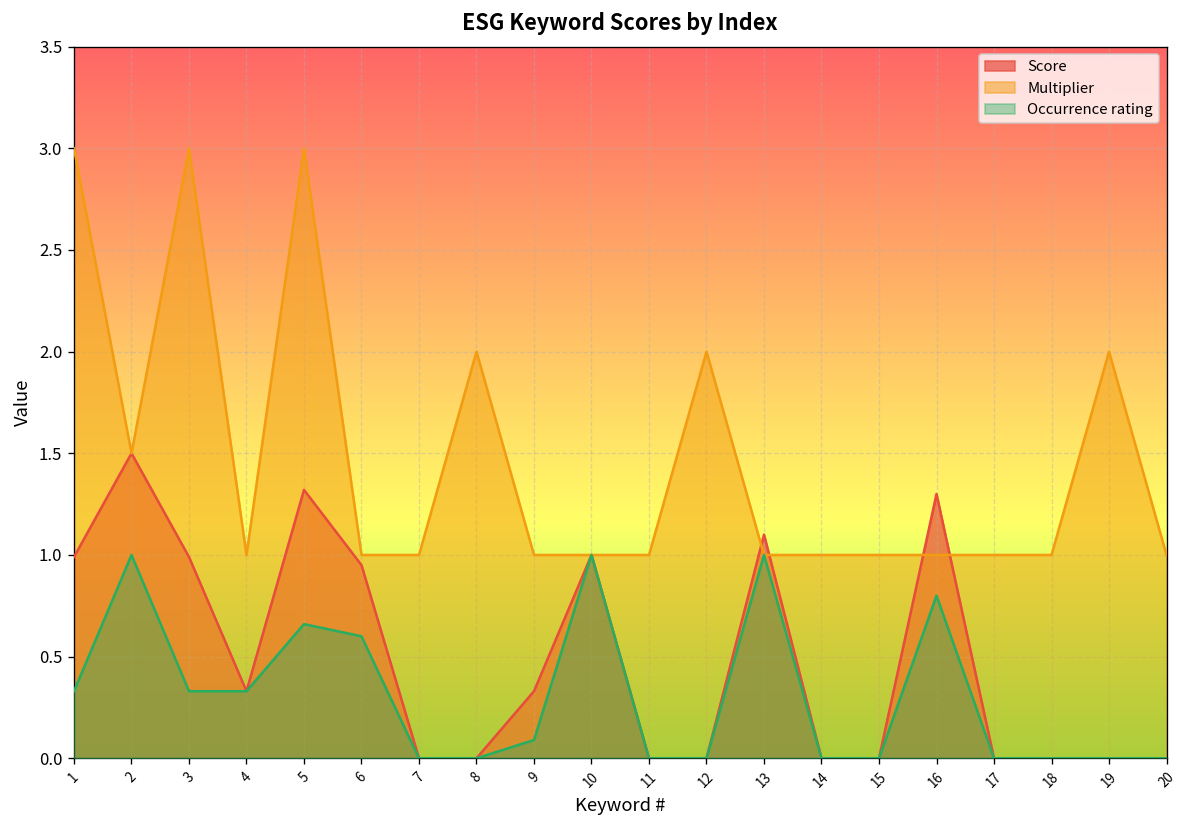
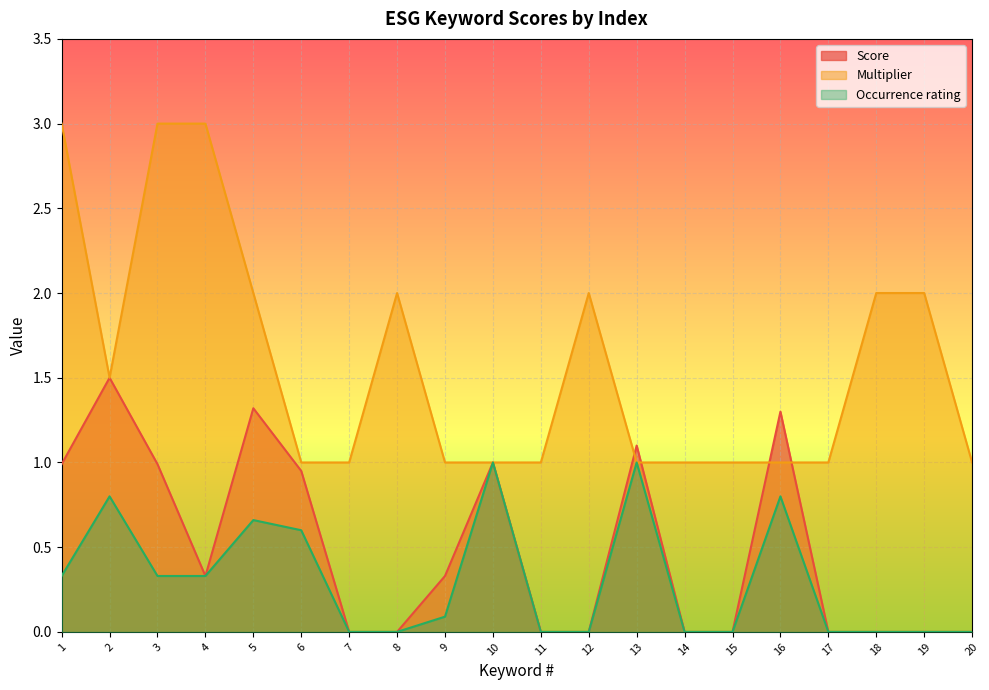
Occurrence rating, 2: 1.0 -> 0.8
Multiplier, 4: 1 -> 3
Multiplier, 5: 3 -> 2
Multiplier, 18: 1 -> 2
